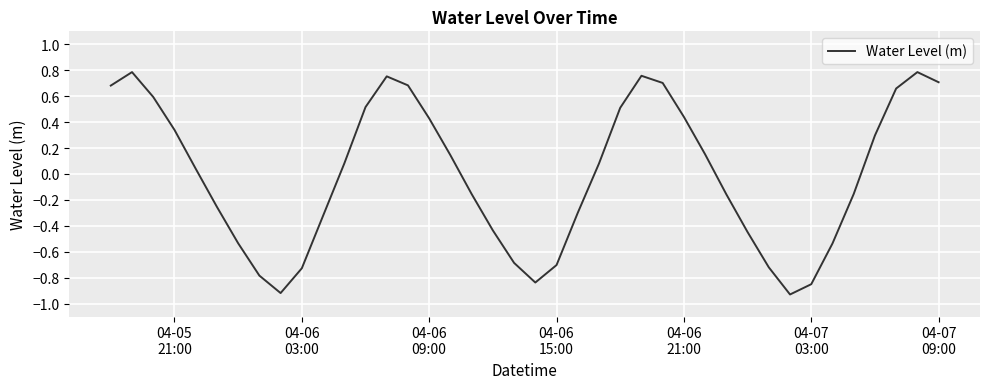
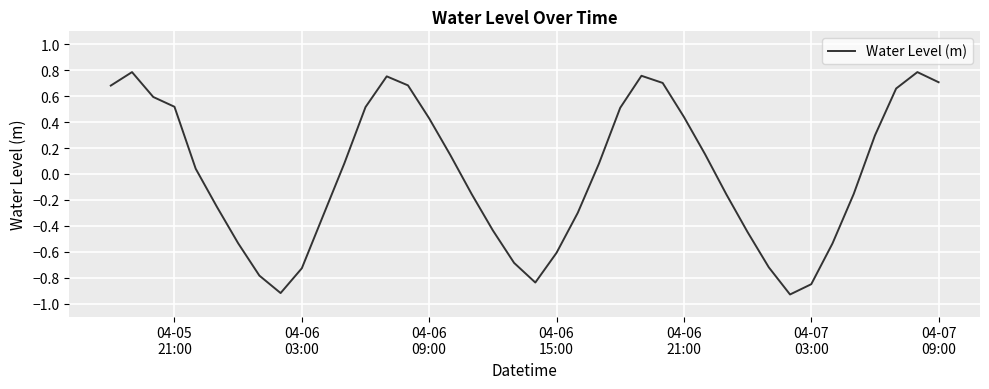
04-05 21:00: 0.34 -> 0.52
04-06 15:00: -0.70 -> -0.61
